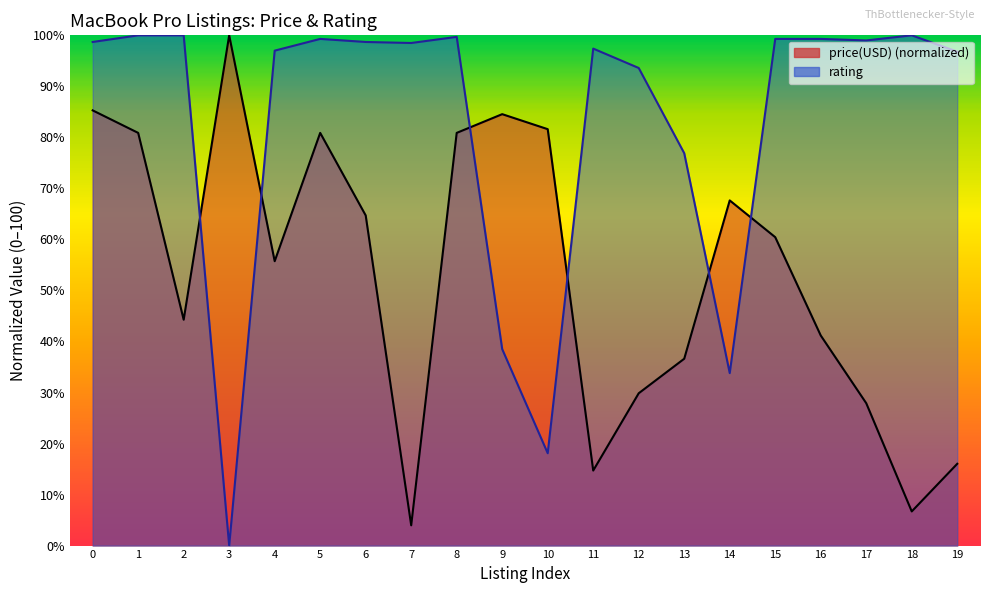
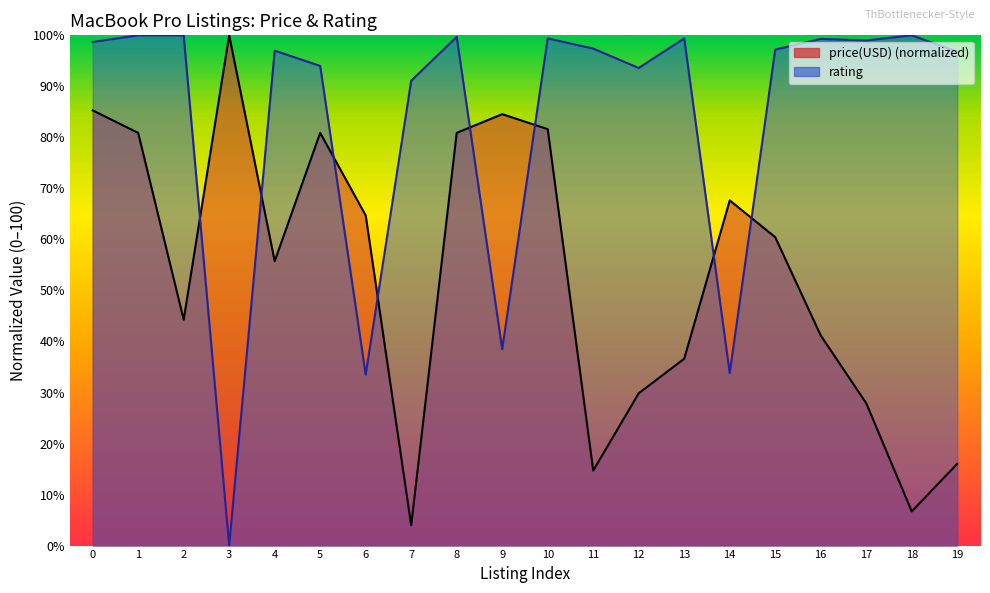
rating, 5: 99% -> 94%
rating, 6: 99% -> 34%
rating, 7: 99% -> 91%
rating, 10: 18% -> 99%
rating, 13: 77% -> 99%
rating, 15: 99% -> 97%
